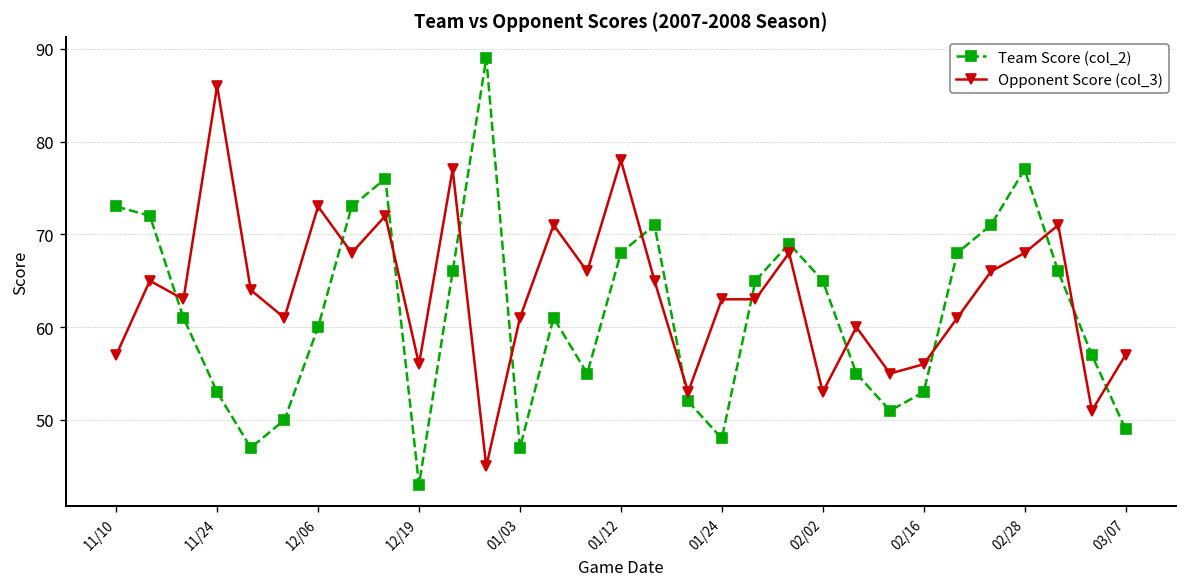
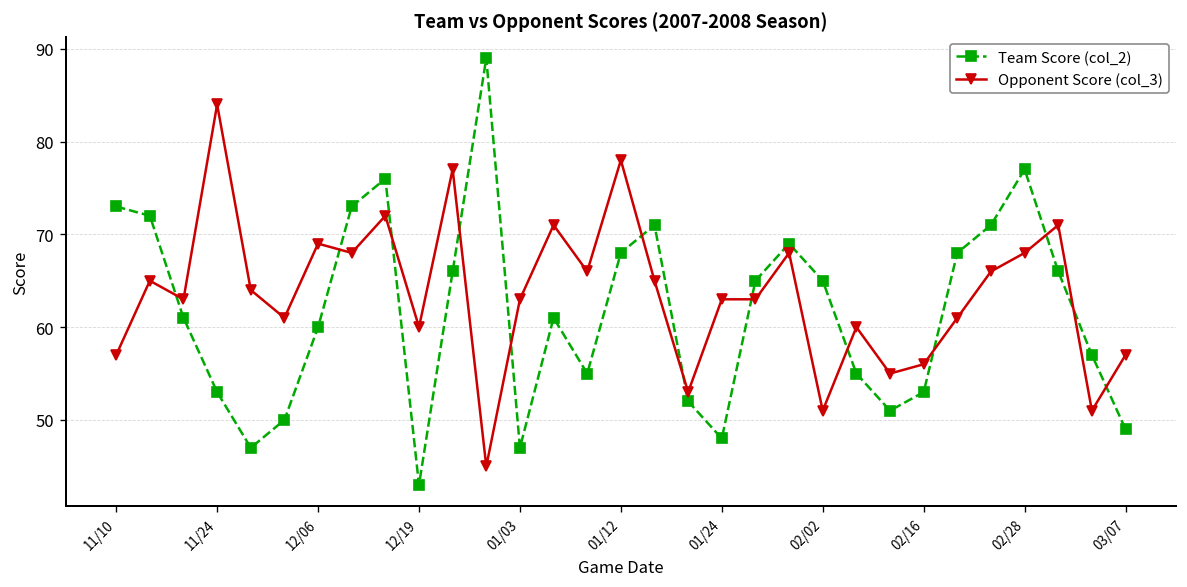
Opponent Score (col_3), 11/24: 86 -> 84
Opponent Score (col_3), 12/06: 73 -> 69
Opponent Score (col_3), 12/19: 56 -> 60
Opponent Score (col_3), 01/03: 61 -> 63
Opponent Score (col_3), 02/02: 53 -> 51
